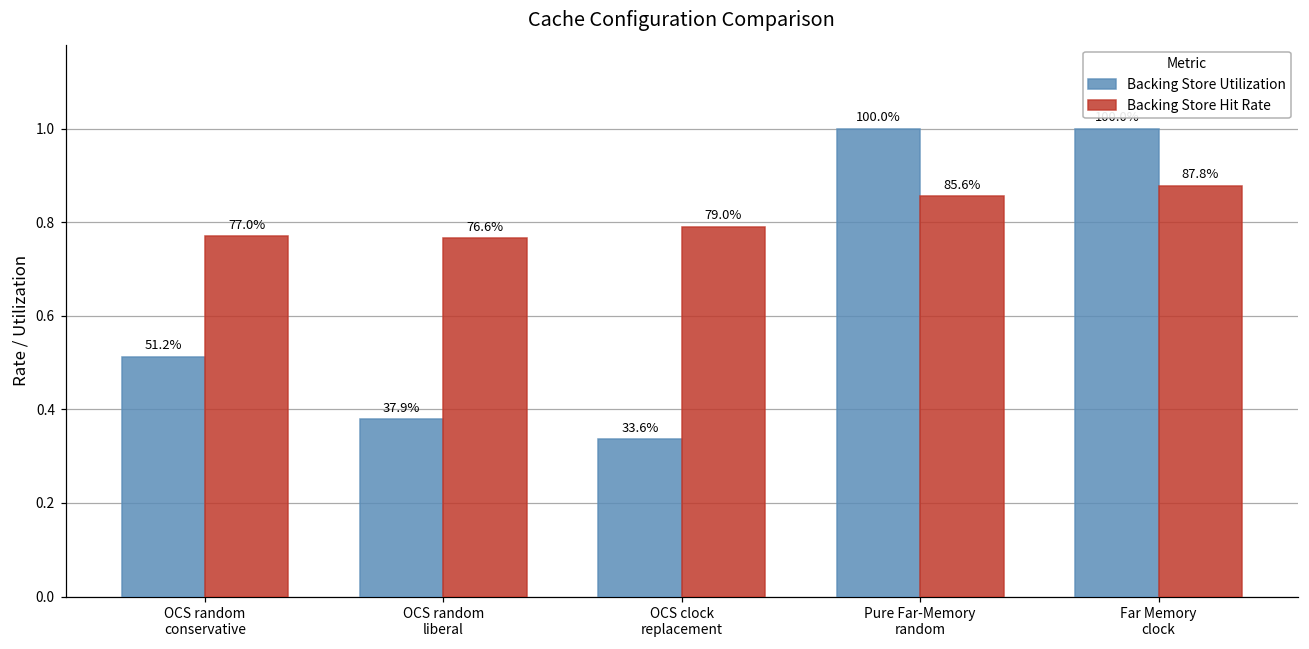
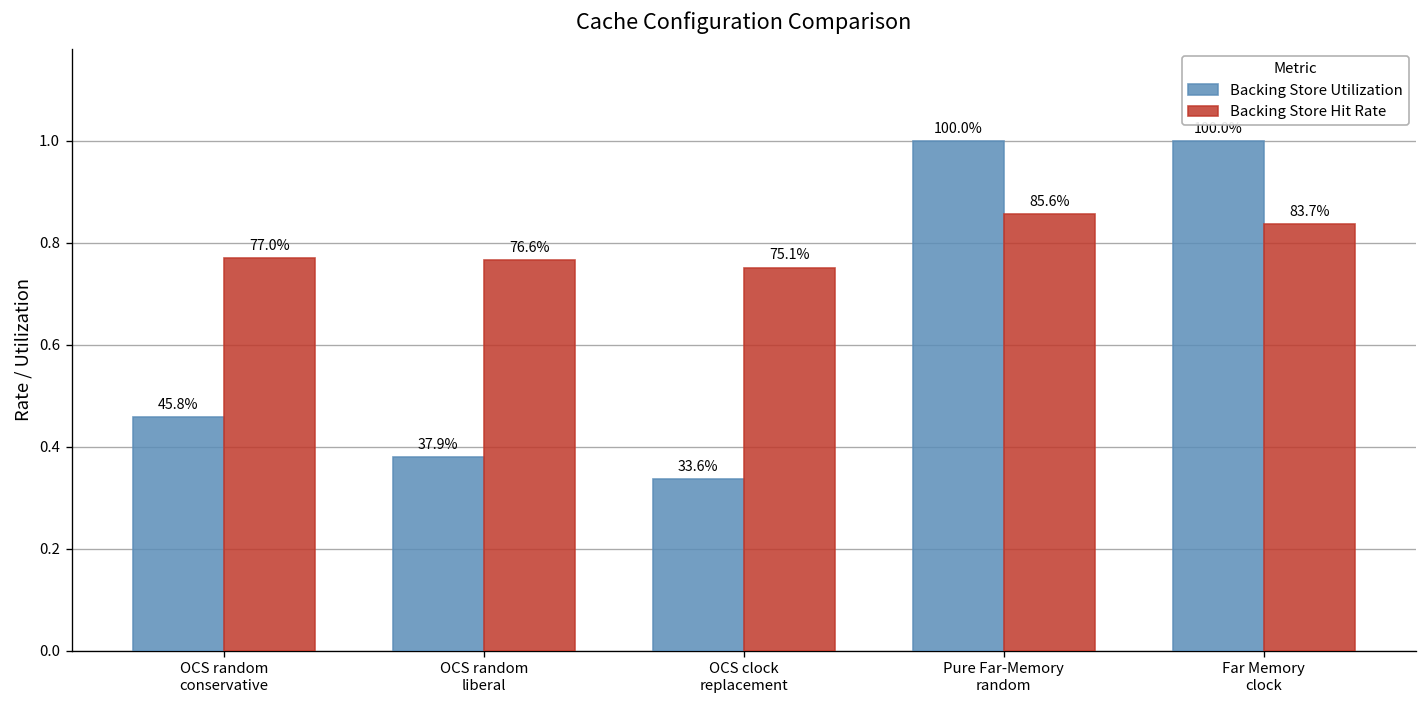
Backing Store Utilization, OCS random conservative: 51.2% -> 45.8%
Backing Store Hit Rate, OCS clock replacement: 79.0% -> 75.1%
Backing Store Hit Rate, Far Memory clock: 87.8% -> 83.7%
